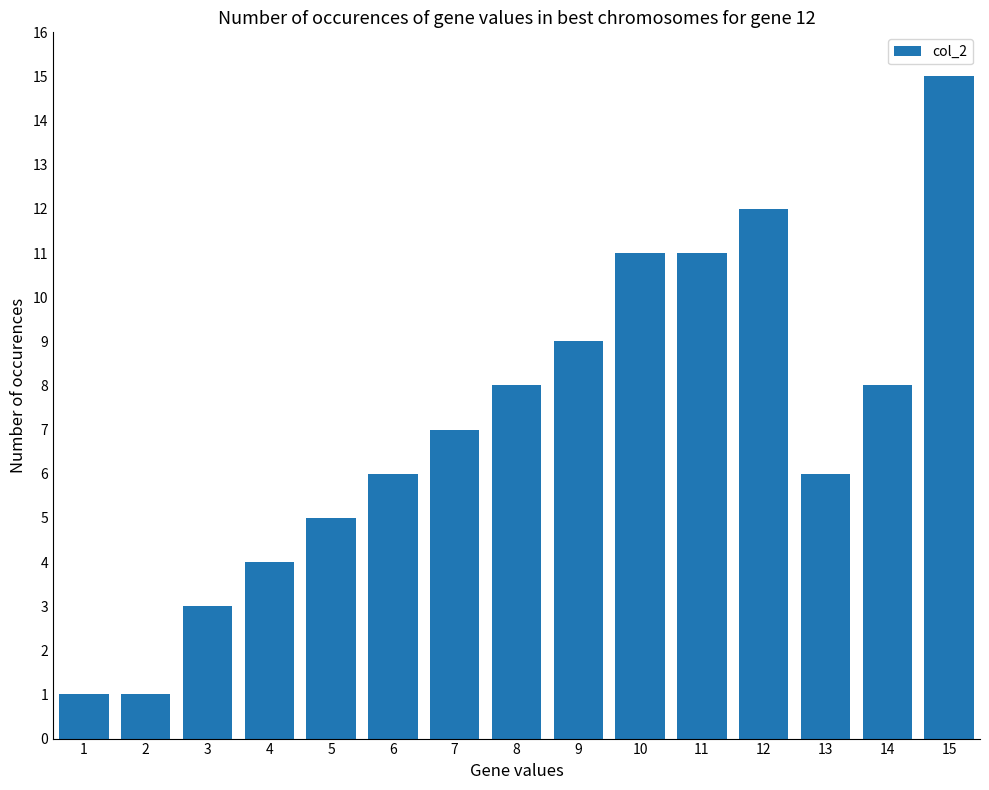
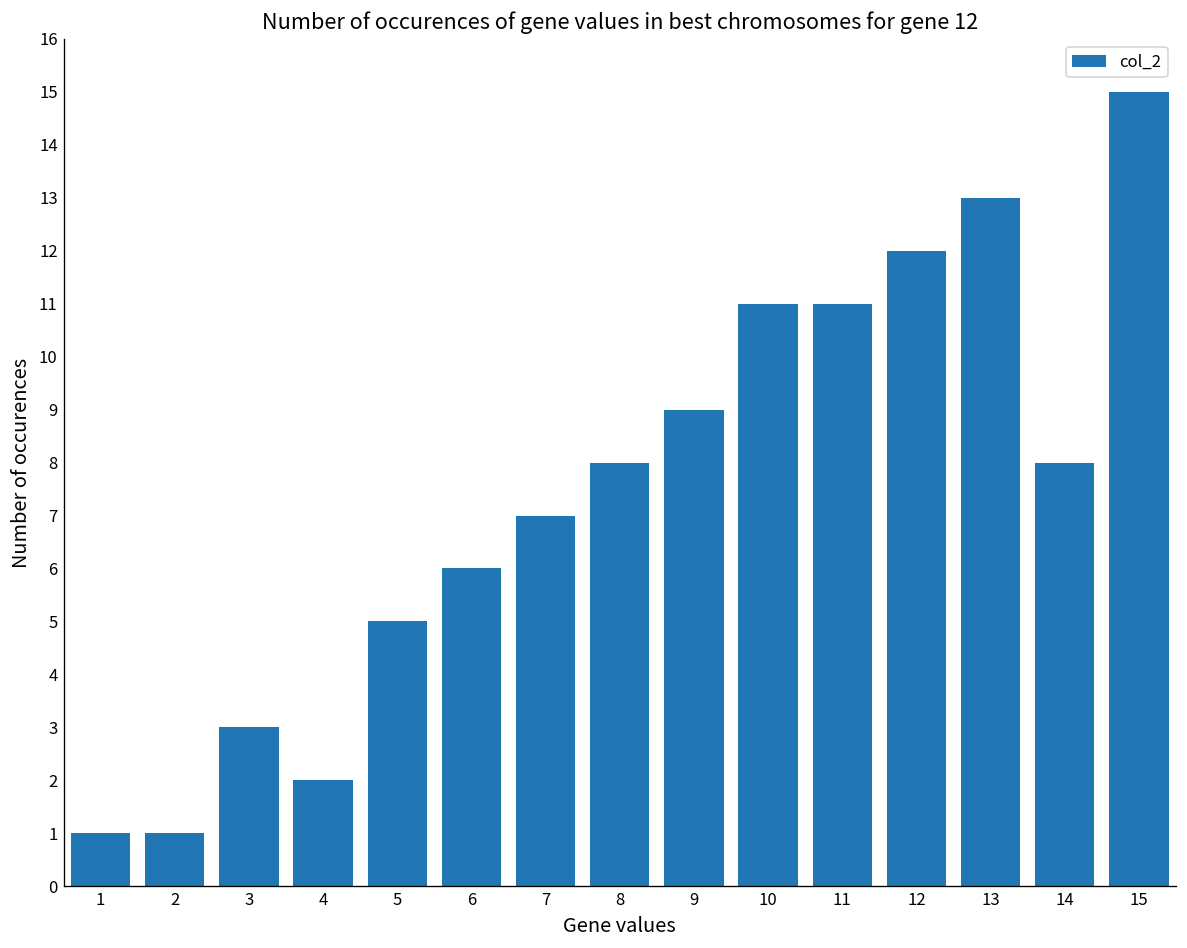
4: 4 -> 2
13: 6 -> 13
